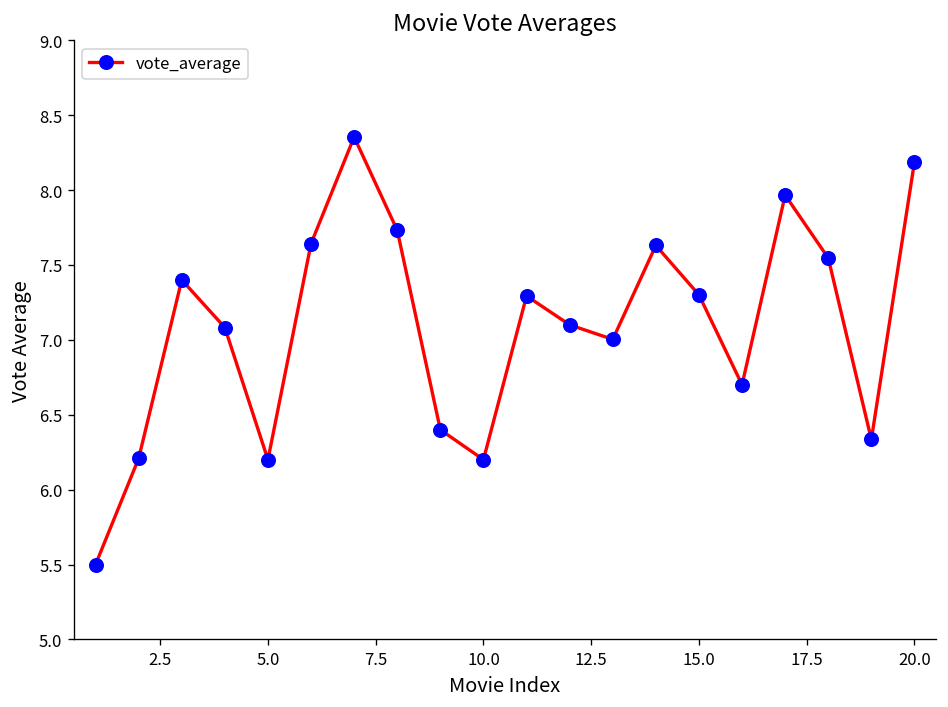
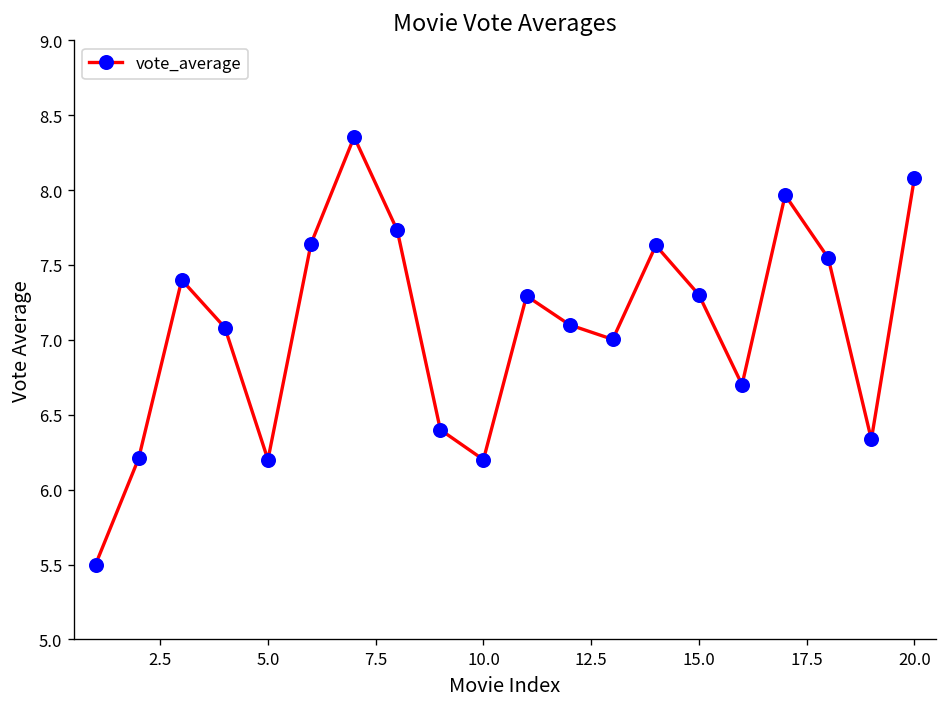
20.0: 8.19 -> 8.08
